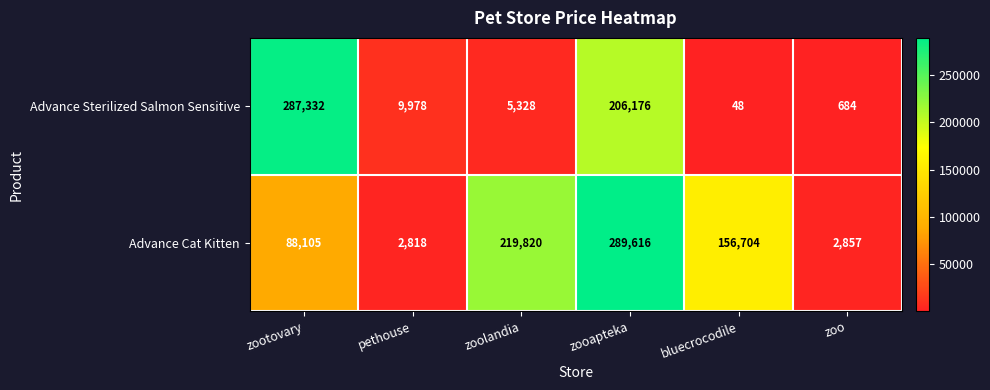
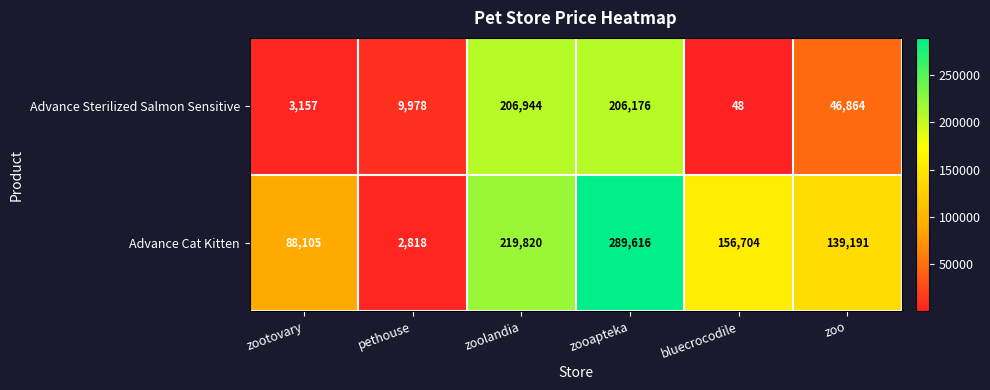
Advance Sterilized Salmon Sensitive, zootovary: 287,332 -> 3,157
Advance Sterilized Salmon Sensitive, zoolandia: 5,328 -> 206,944
Advance Sterilized Salmon Sensitive, zoo: 684 -> 46,864
Advance Cat Kitten, zoo: 2,857 -> 139,191
